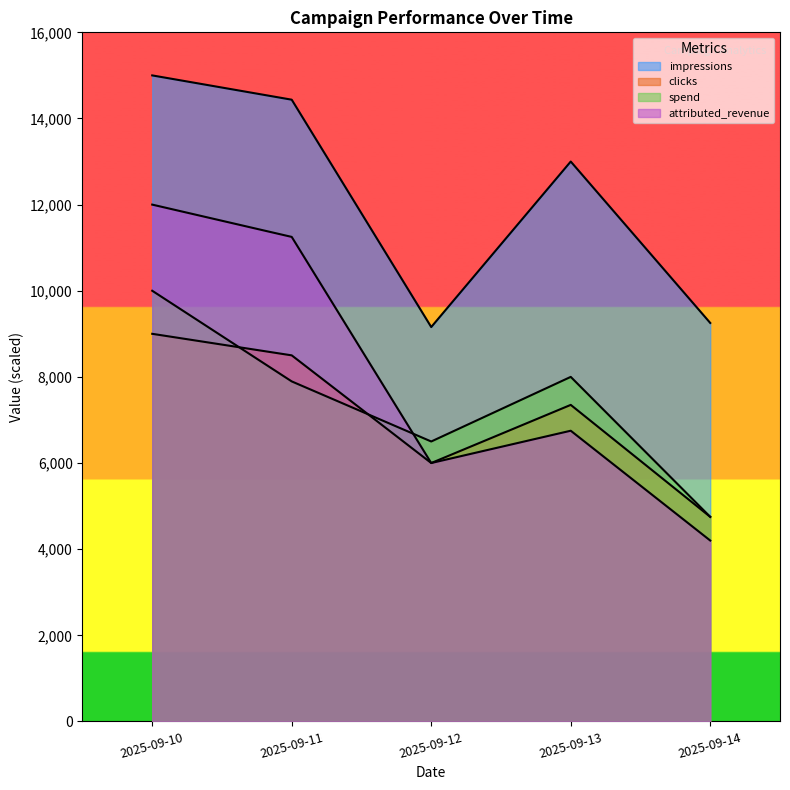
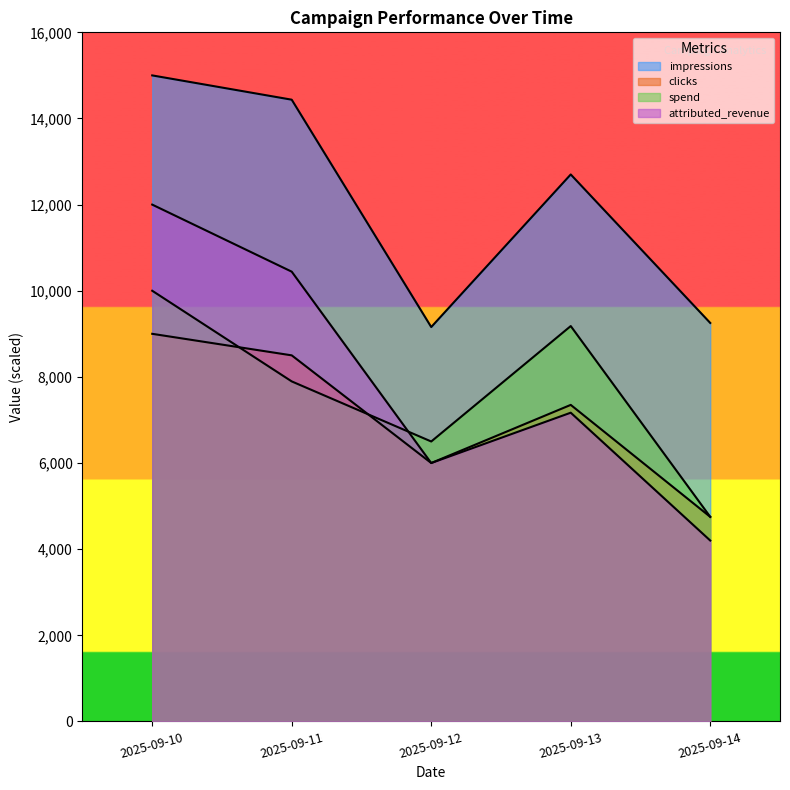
attributed_revenue, 2025-09-11: 11,300 -> 10,400
impressions, 2025-09-13: 13,000 -> 12,700
spend, 2025-09-13: 8,000 -> 9,200
attributed_revenue, 2025-09-13: 6,800 -> 7,200
